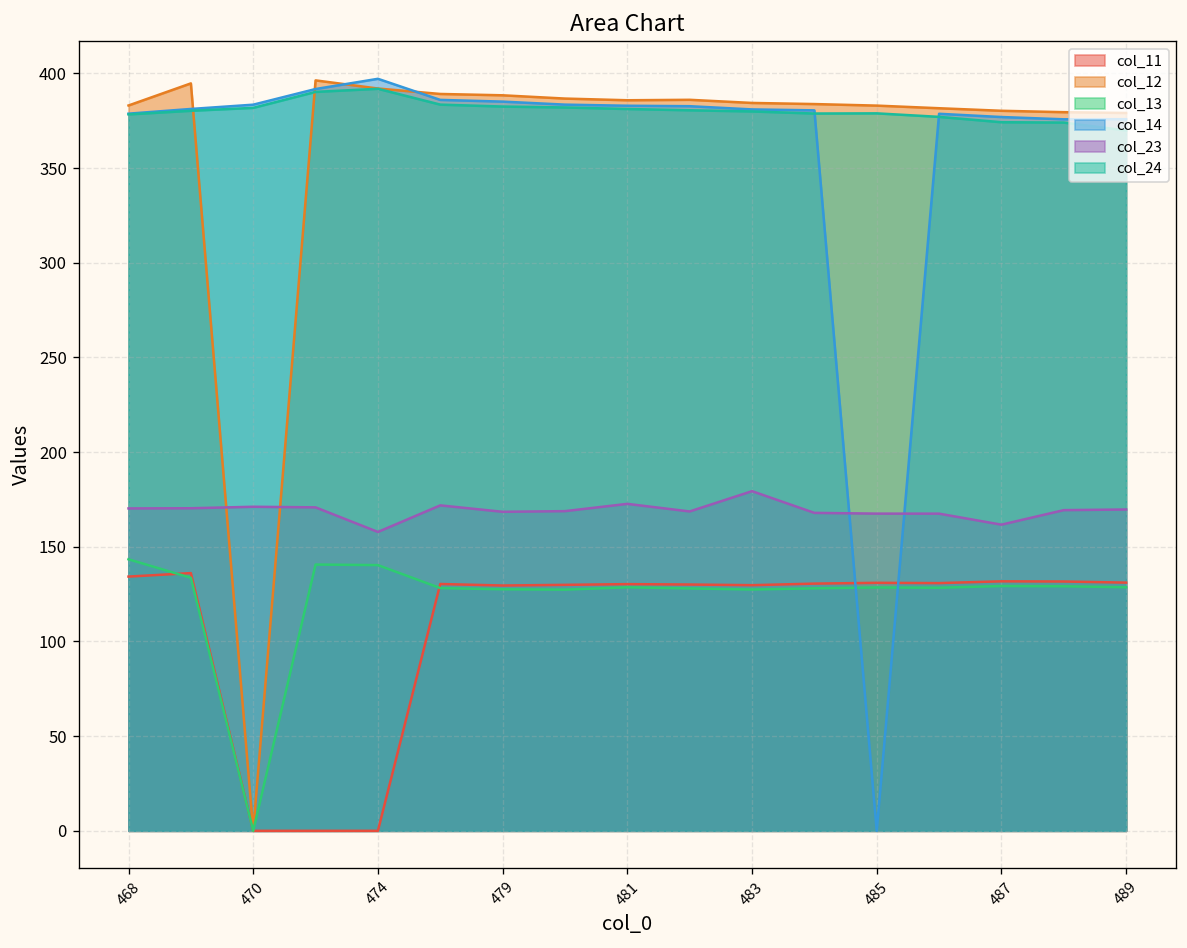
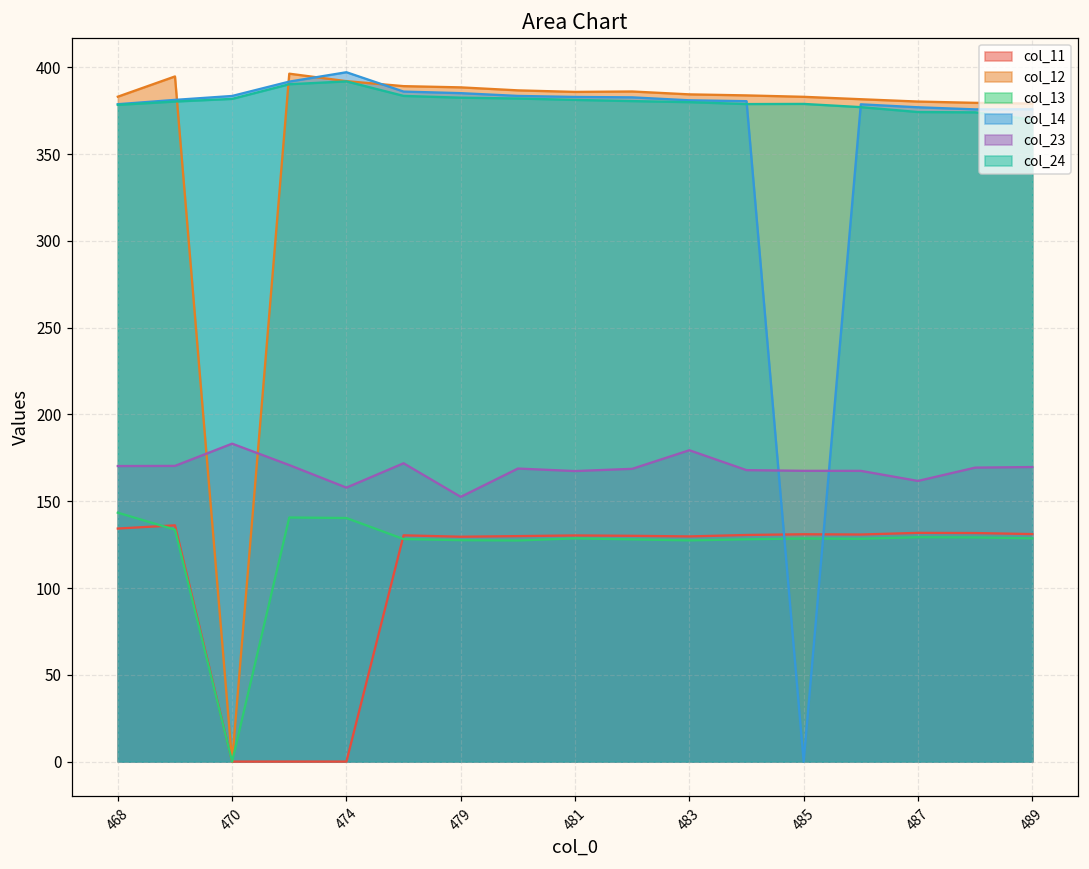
col_23, 470: 171 -> 183
col_23, 479: 168 -> 153
col_23, 481: 173 -> 167
